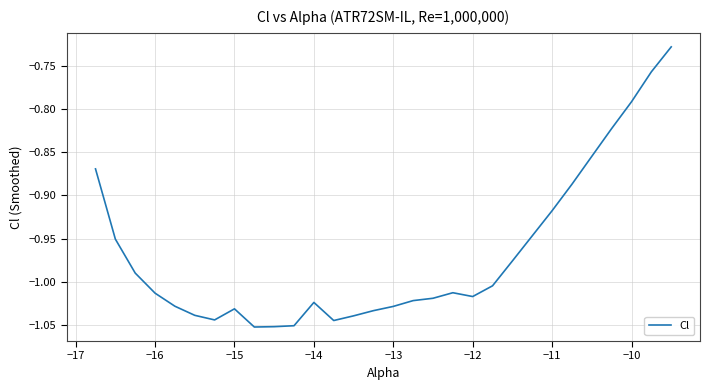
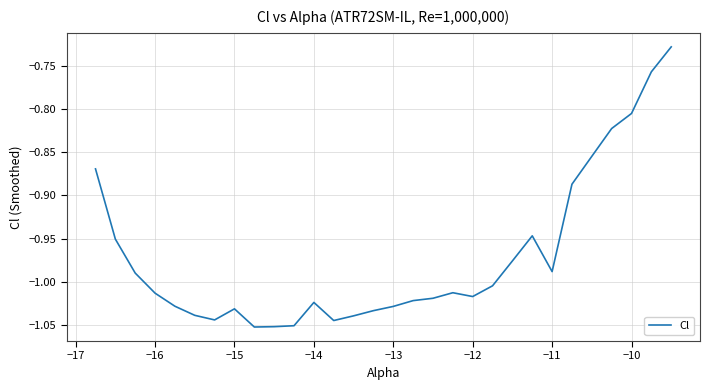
−11: -0.92 -> -0.99
−10: -0.79 -> -0.81
